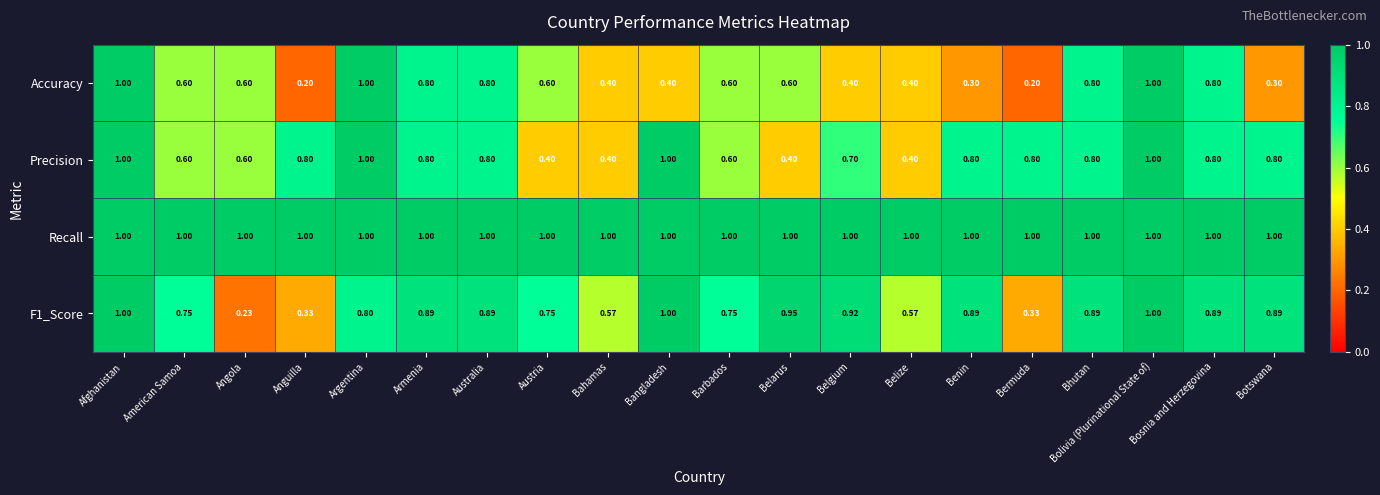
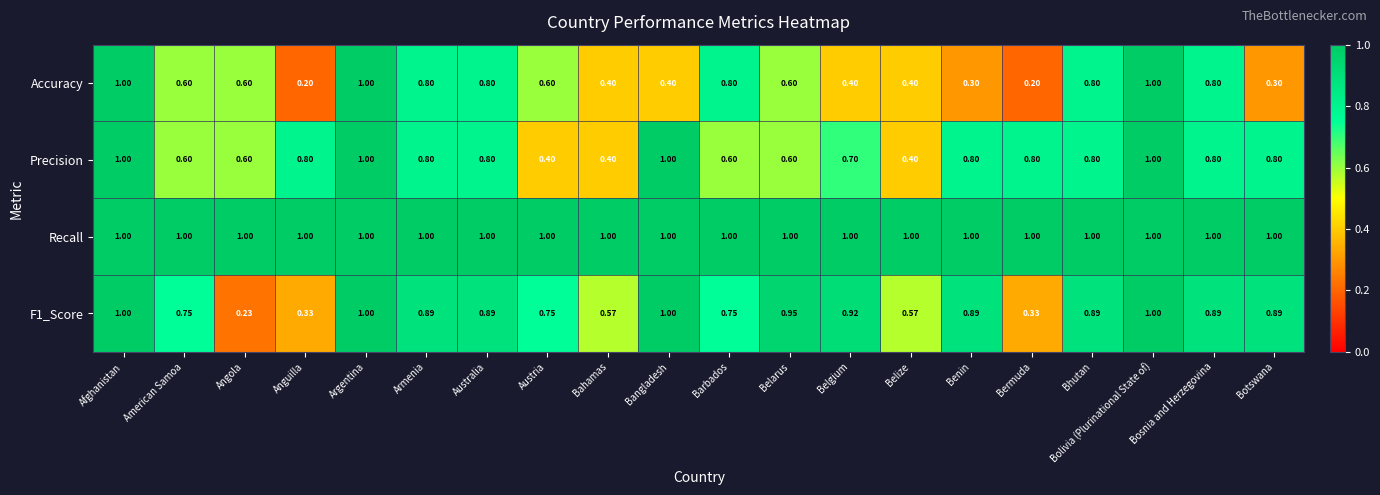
Accuracy, Barbados: 0.60 -> 0.80
Precision, Belarus: 0.40 -> 0.60
F1_Score, Argentina: 0.80 -> 1.00
